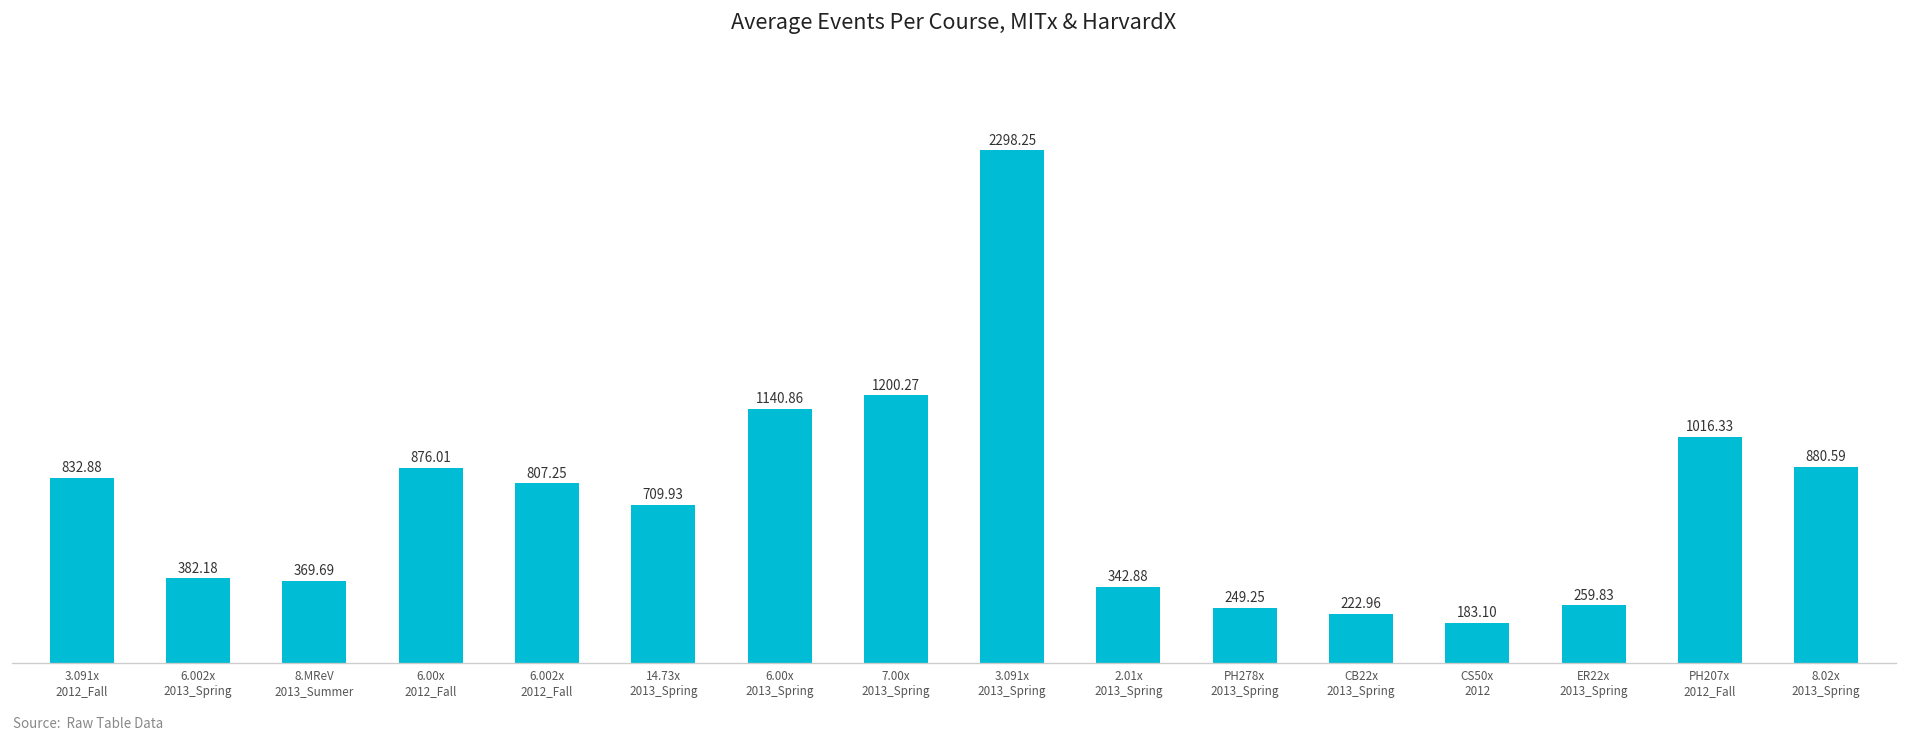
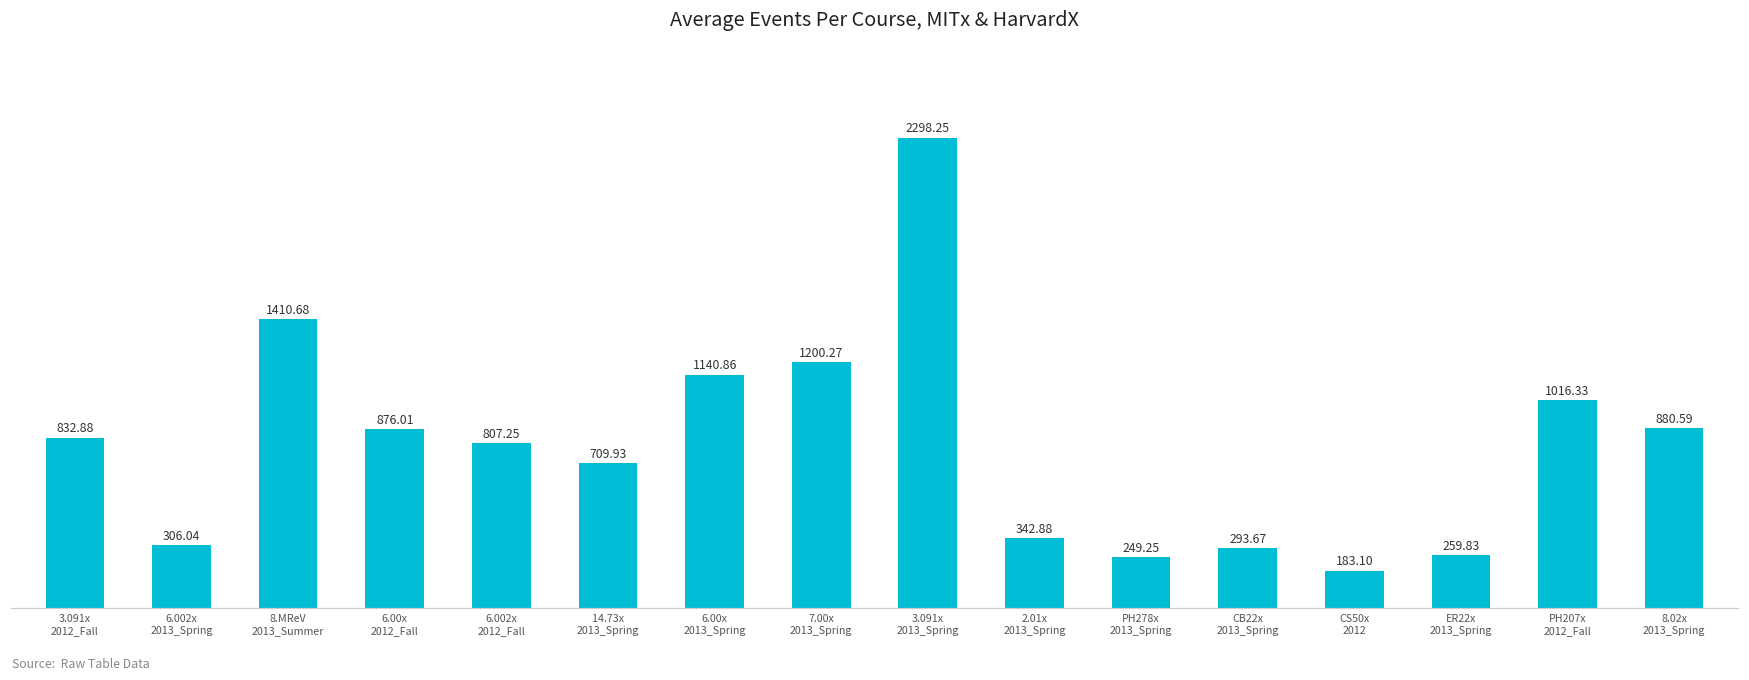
6.002x 2013_Spring: 382.18 -> 306.04
8.MReV 2013_Summer: 369.69 -> 1410.68
CB22x 2013_Spring: 222.96 -> 293.67
